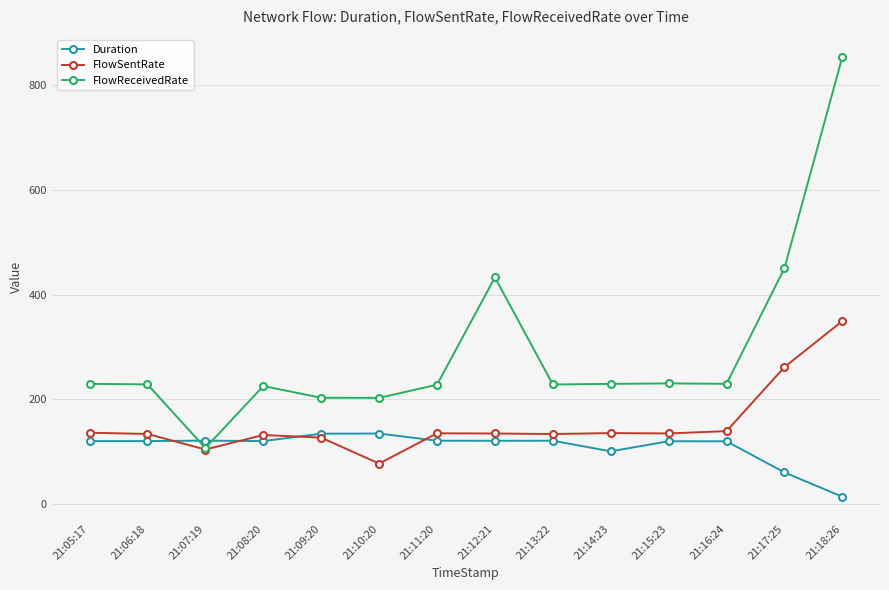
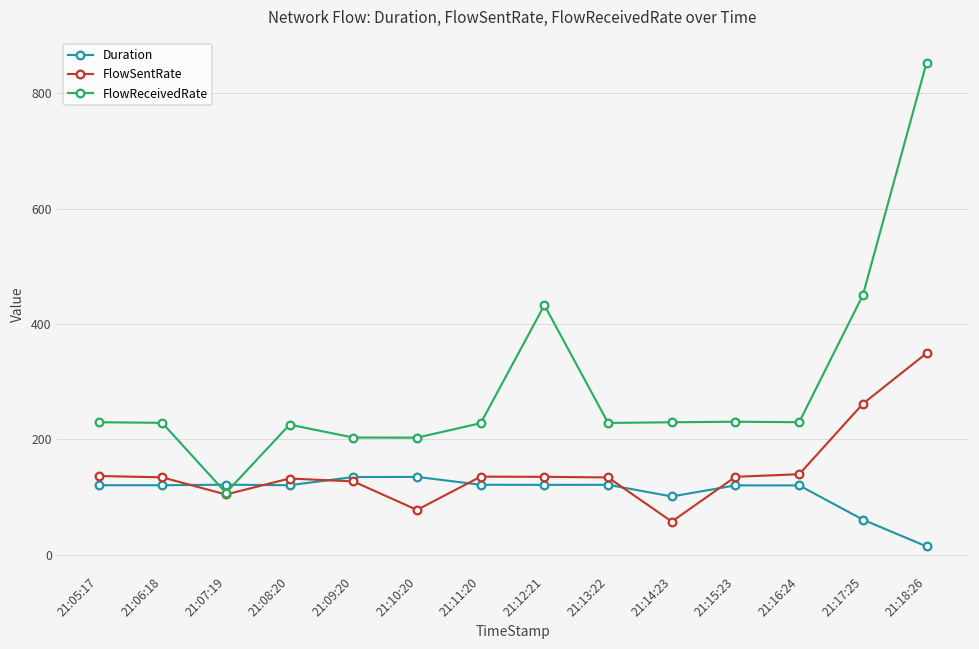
FlowSentRate, 21:14:23: 140 -> 60
